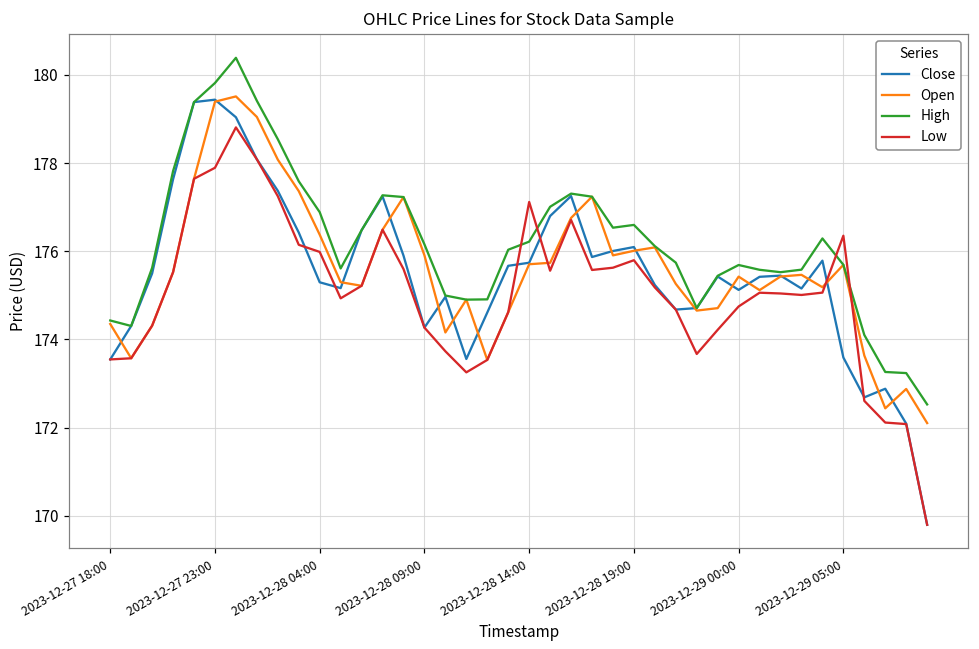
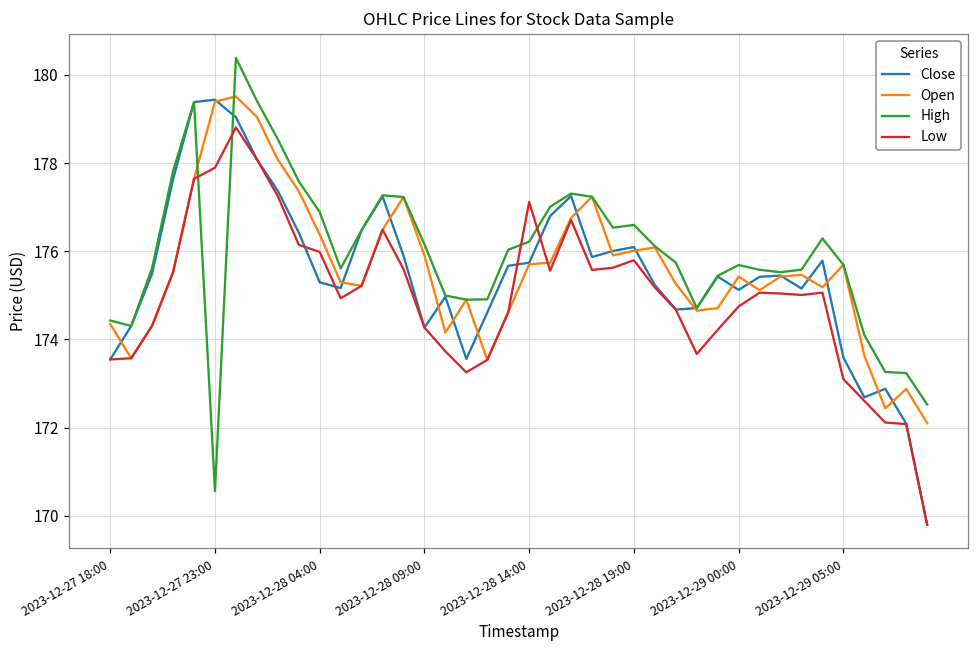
High, 2023-12-27 23:00: 179.8 -> 170.6
Low, 2023-12-29 05:00: 176.4 -> 173.1
